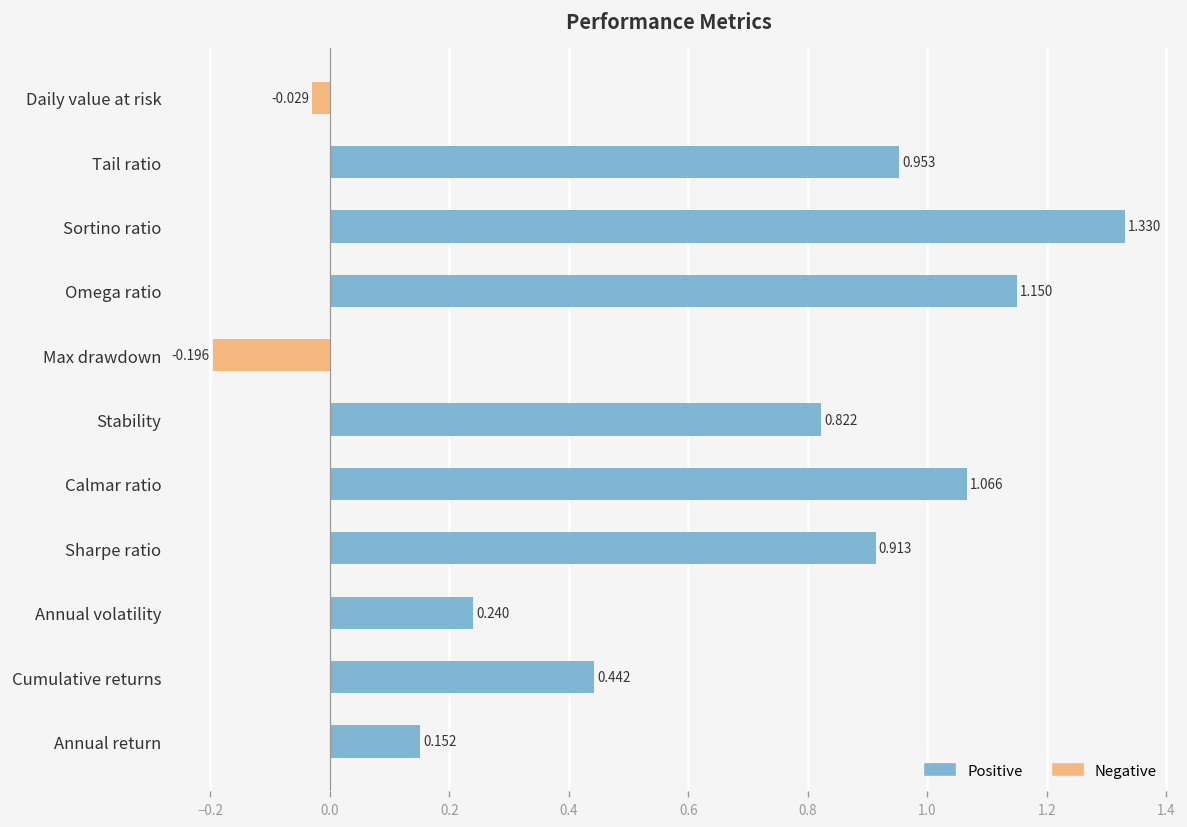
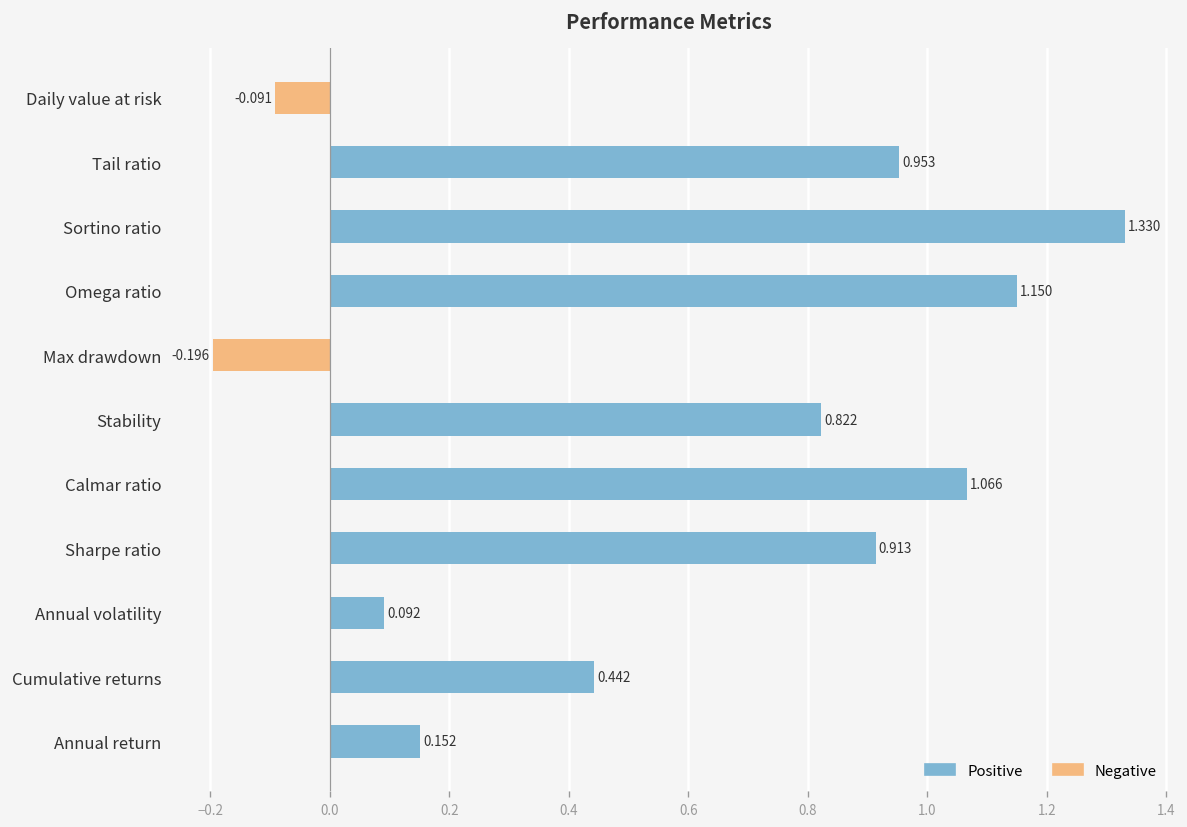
Daily value at risk: -0.029 -> -0.091
Annual volatility: 0.240 -> 0.092
